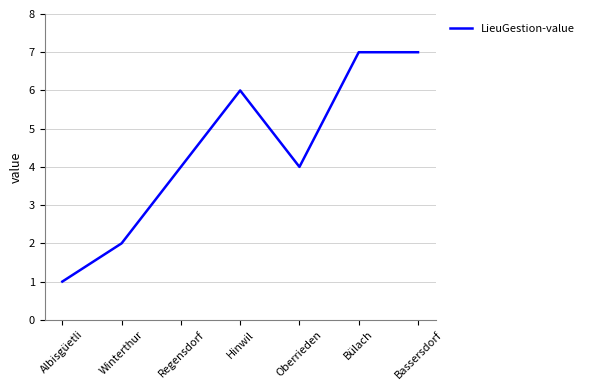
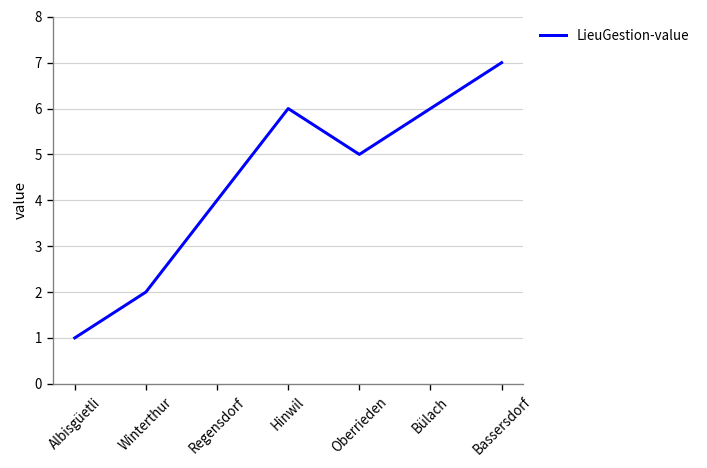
Oberrieden: 4 -> 5
Bülach: 7 -> 6
